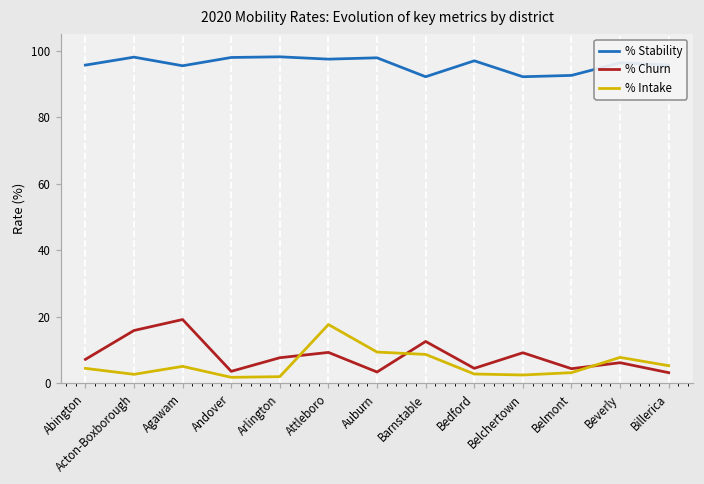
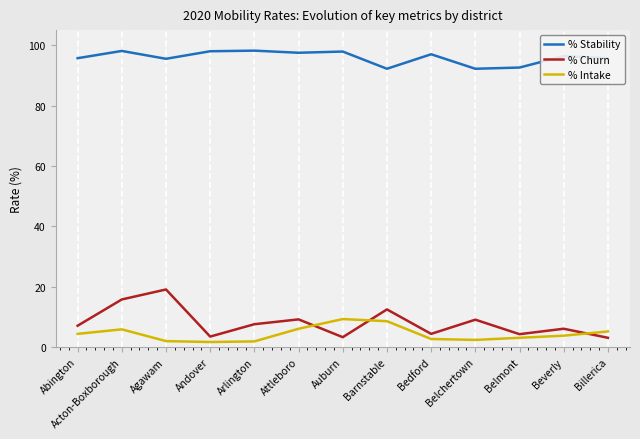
% Intake, Acton-Boxborough: 3 -> 6
% Intake, Agawam: 5 -> 2
% Intake, Attleboro: 18 -> 6
% Intake, Beverly: 8 -> 4
